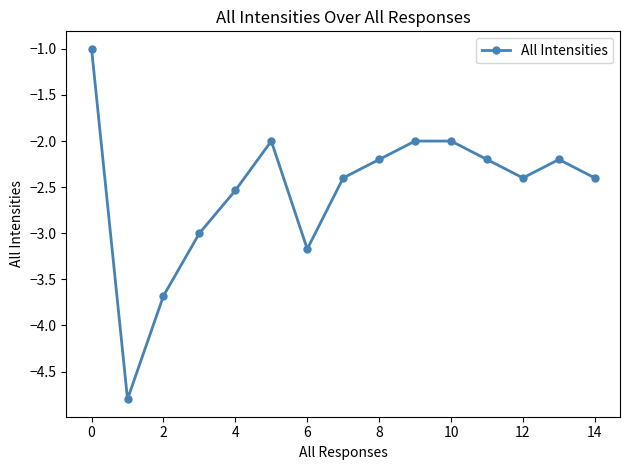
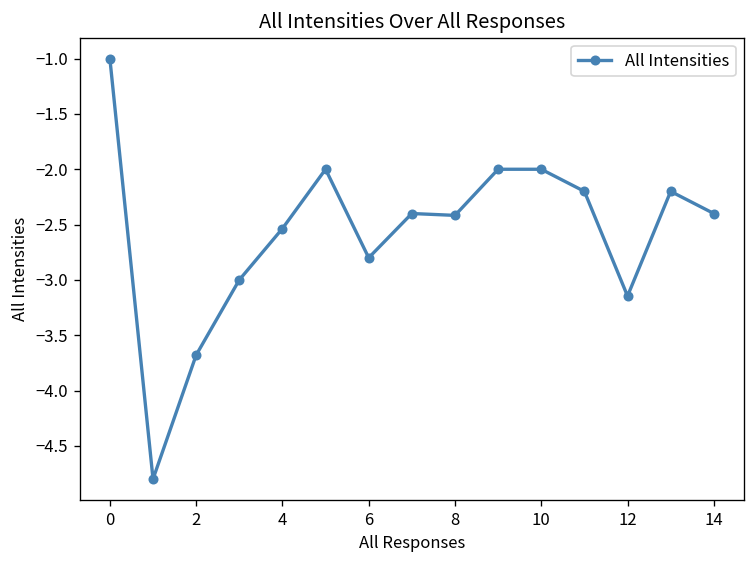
6: -3.2 -> -2.8
8: -2.2 -> -2.4
12: -2.4 -> -3.1
